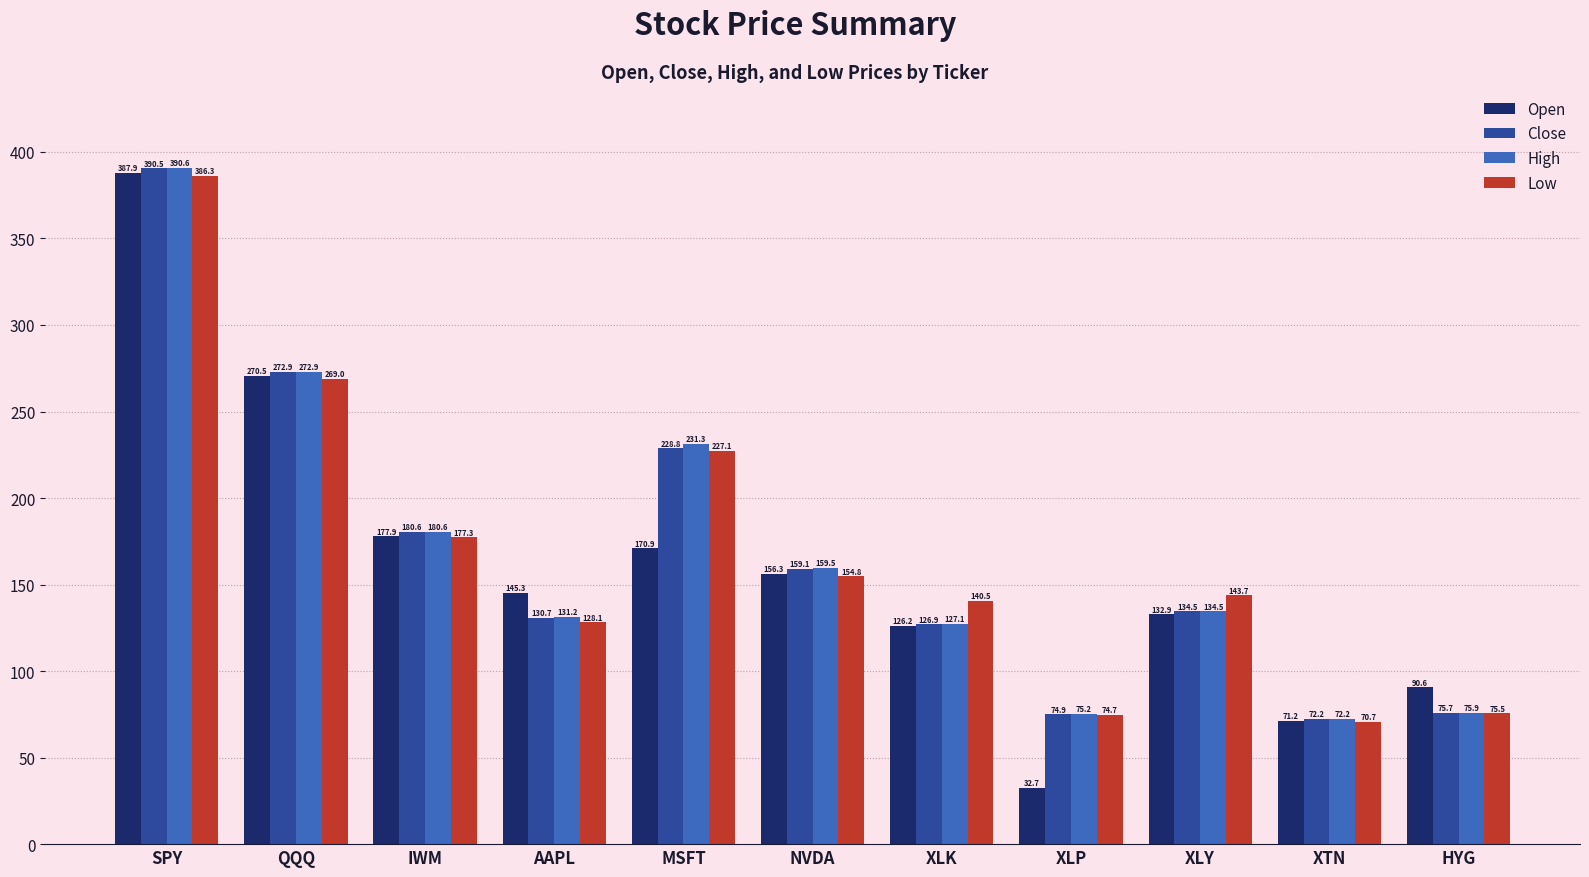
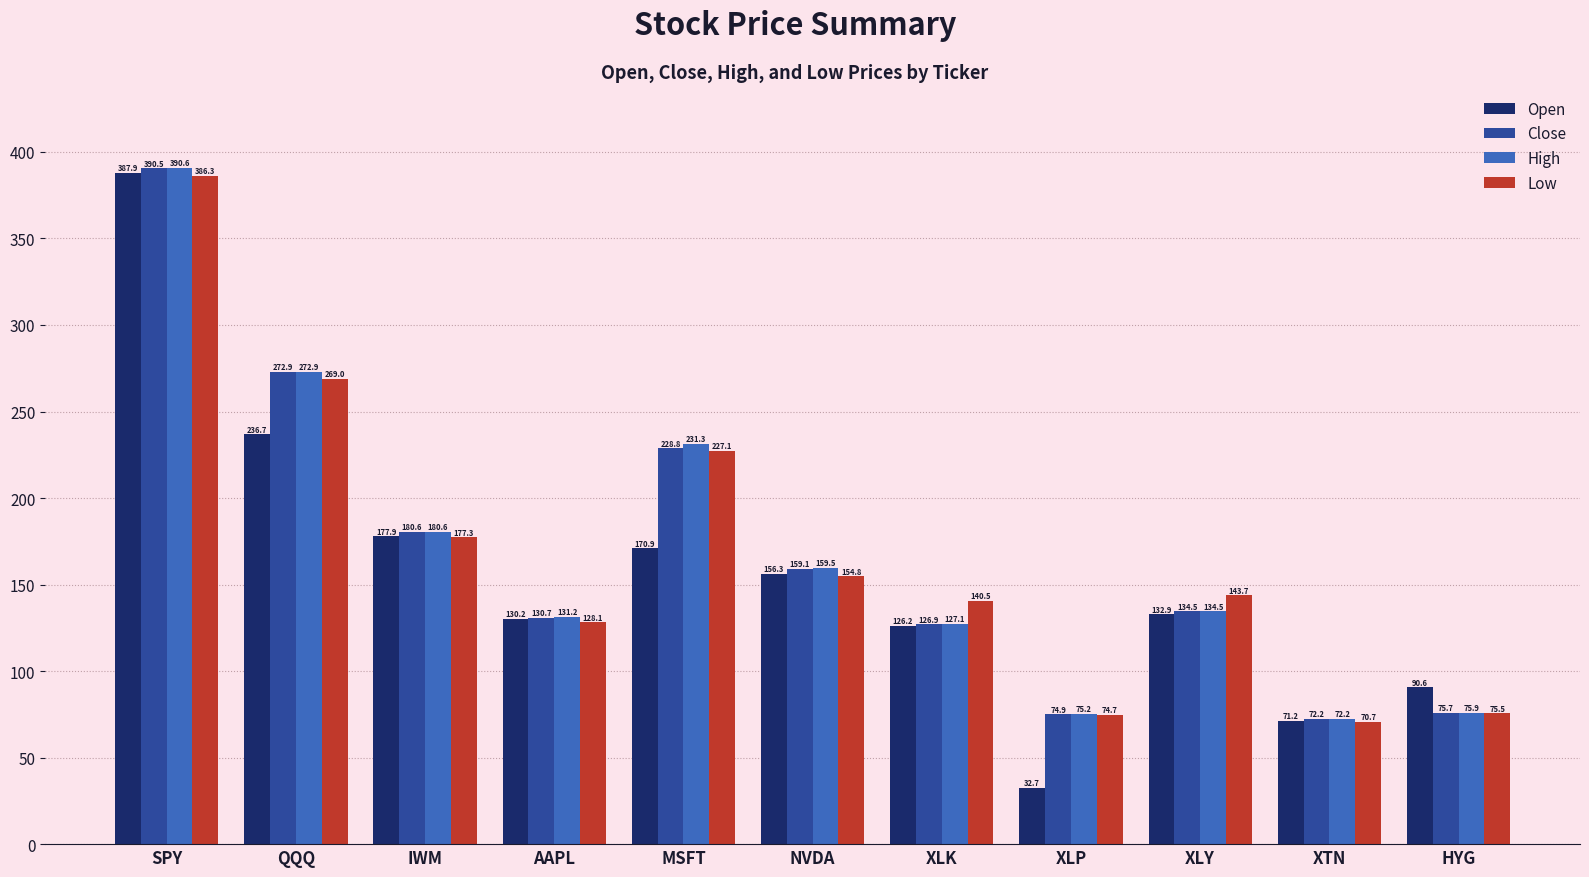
Open, QQQ: 270.5 -> 236.7
Open, AAPL: 145.3 -> 130.2
